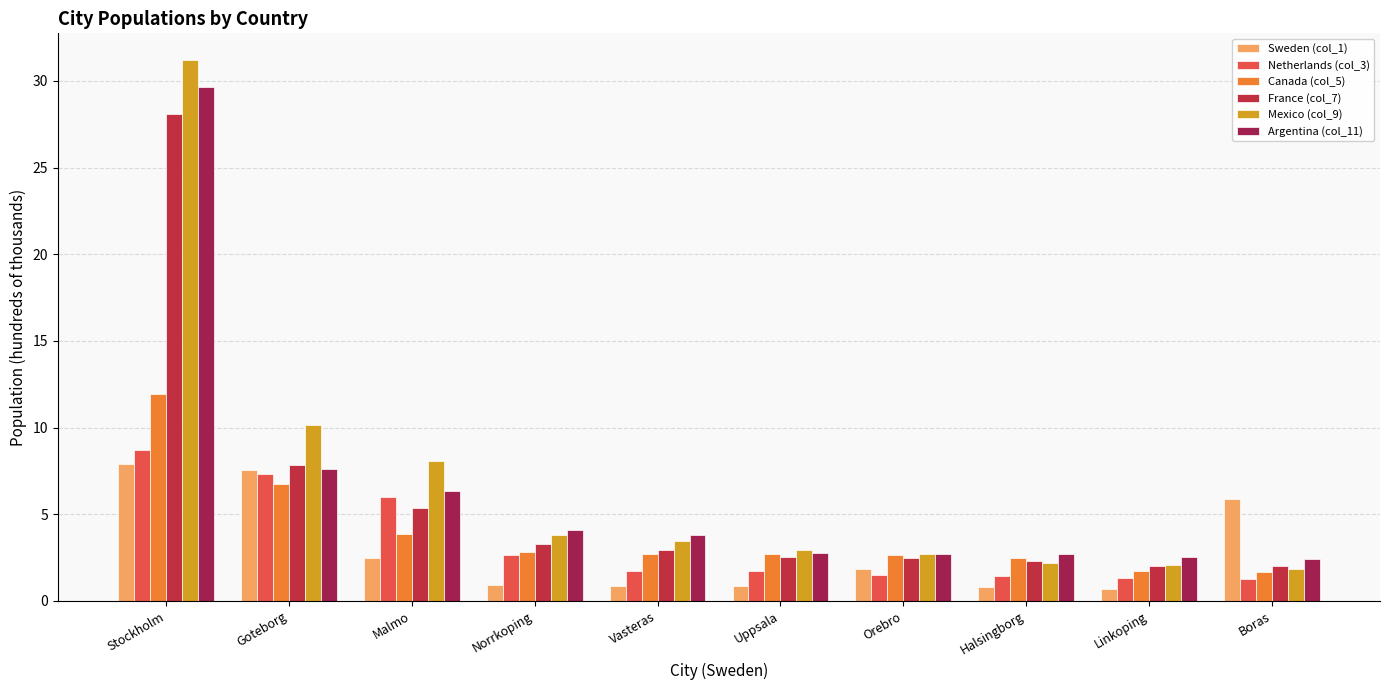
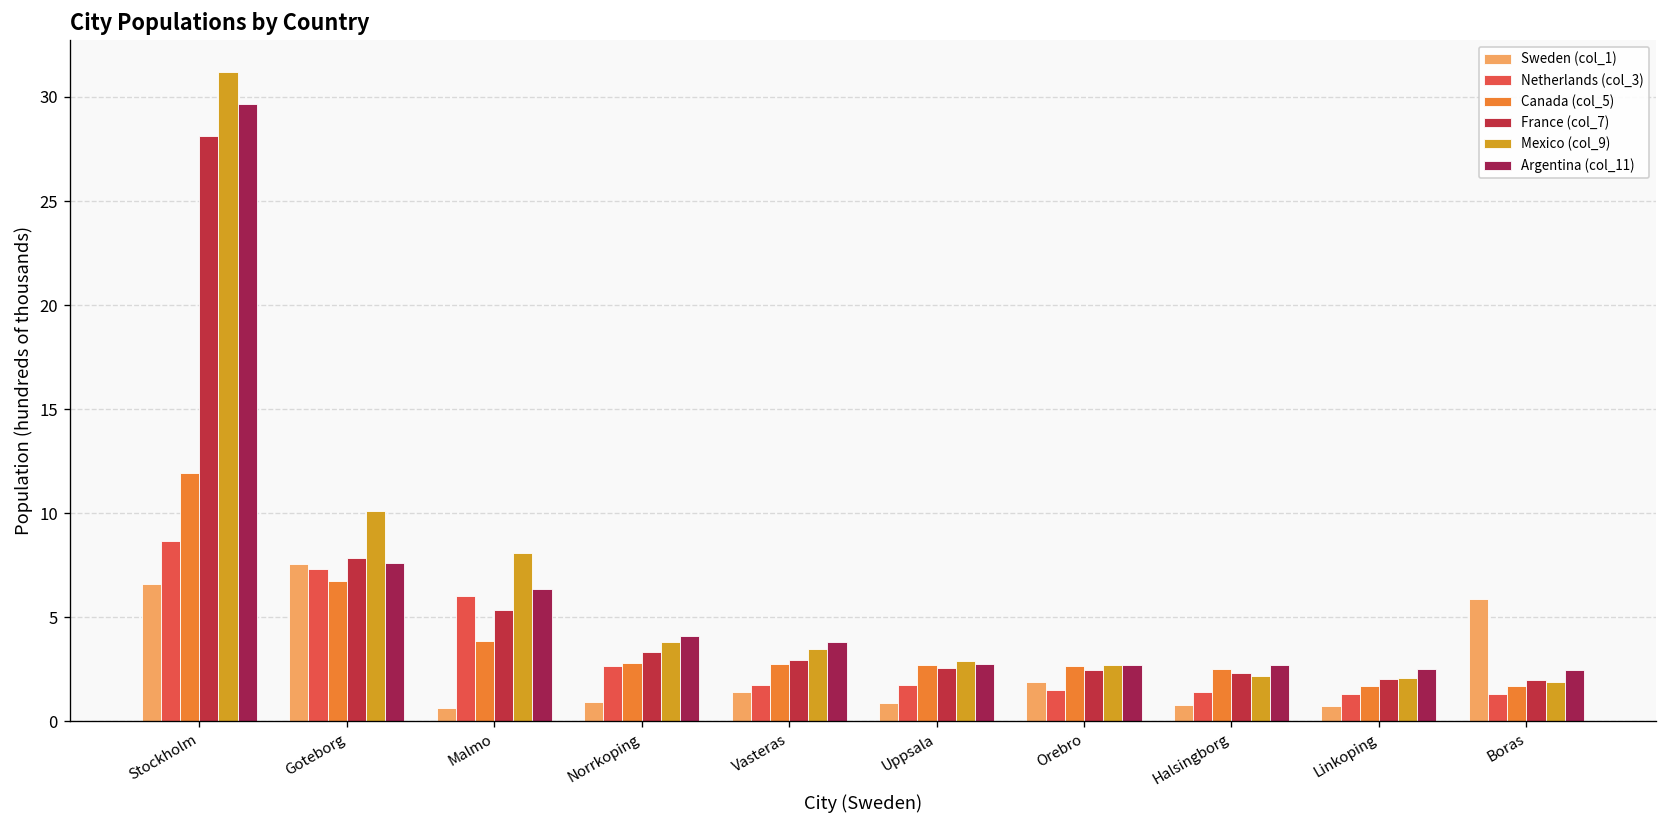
Sweden (col_1), Stockholm: 7.9 -> 6.6
Sweden (col_1), Malmo: 2.5 -> 0.7
Sweden (col_1), Vasteras: 0.9 -> 1.4
